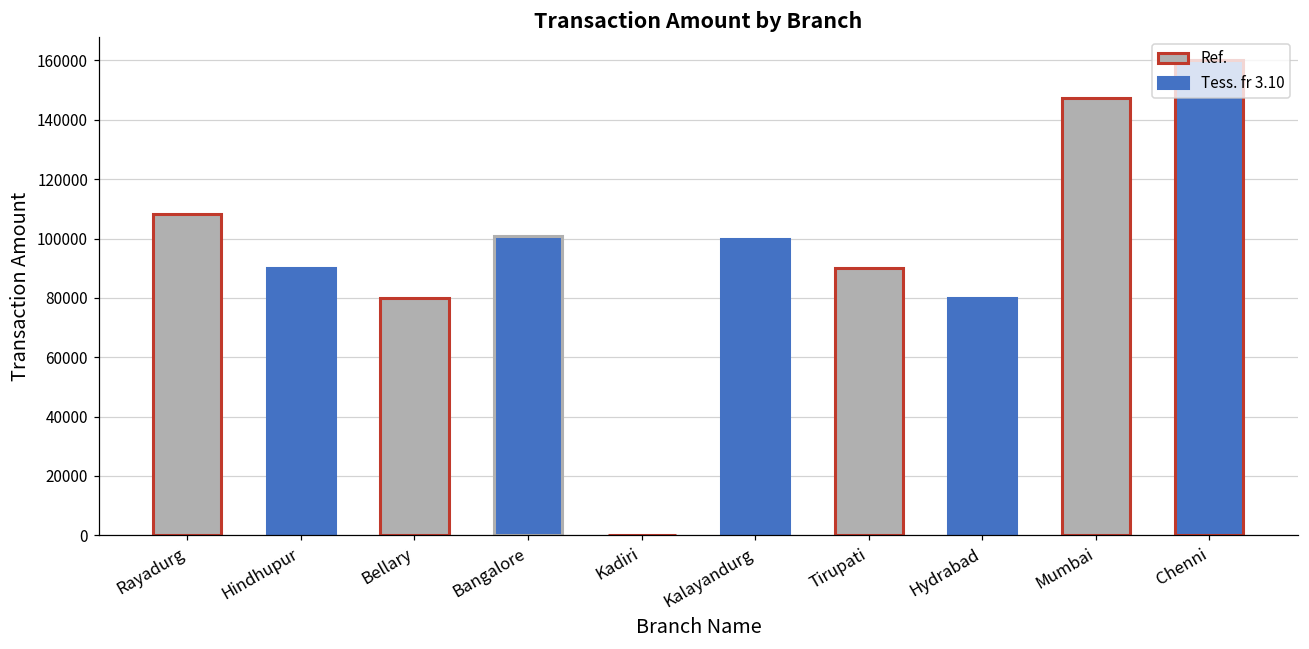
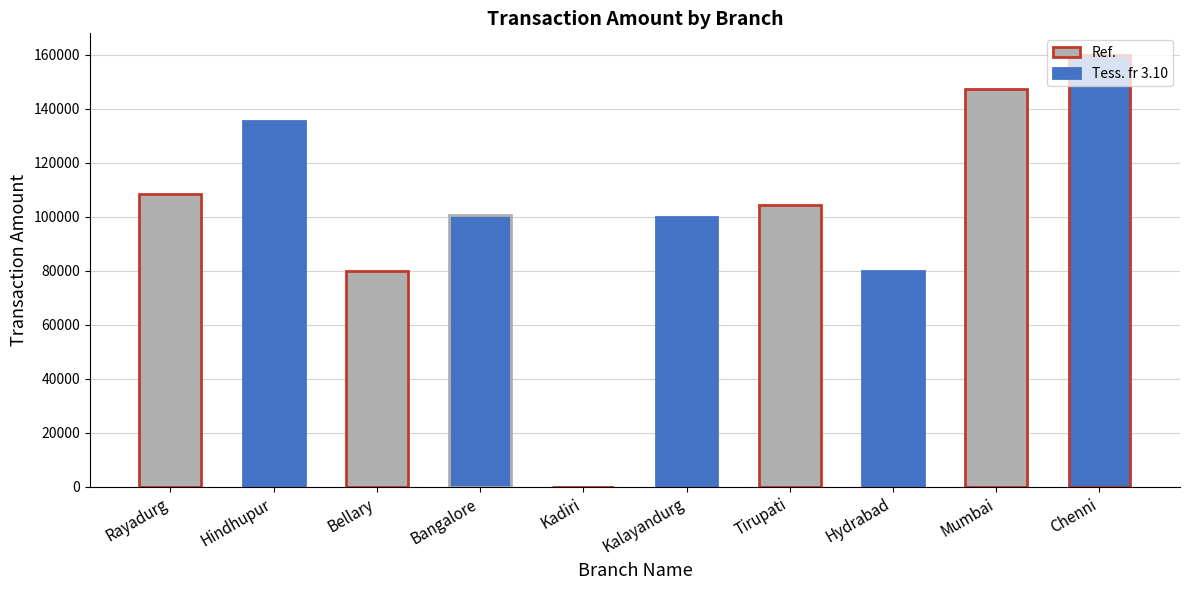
Hindhupur: 90000 -> 136000
Tirupati: 90000 -> 105000
